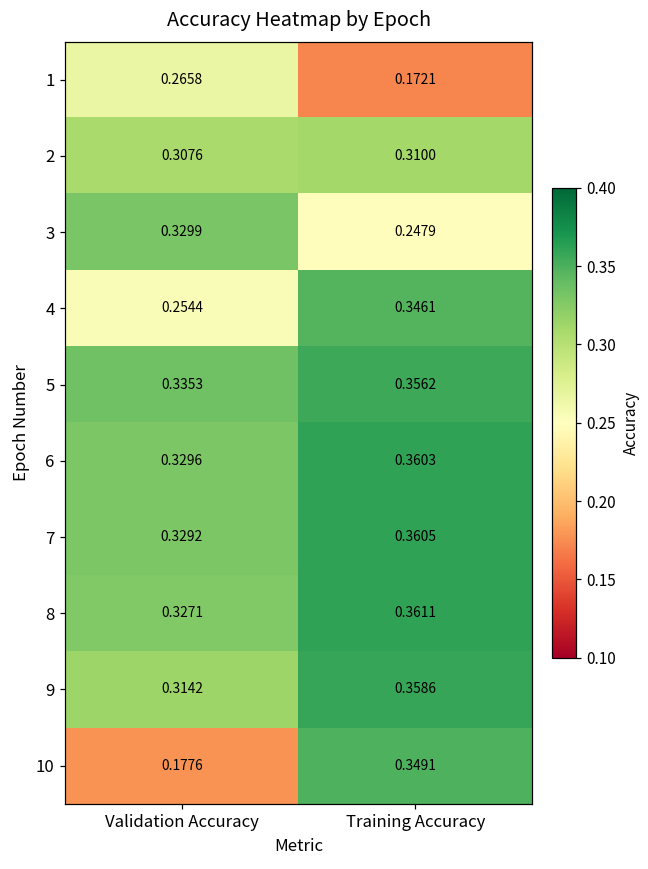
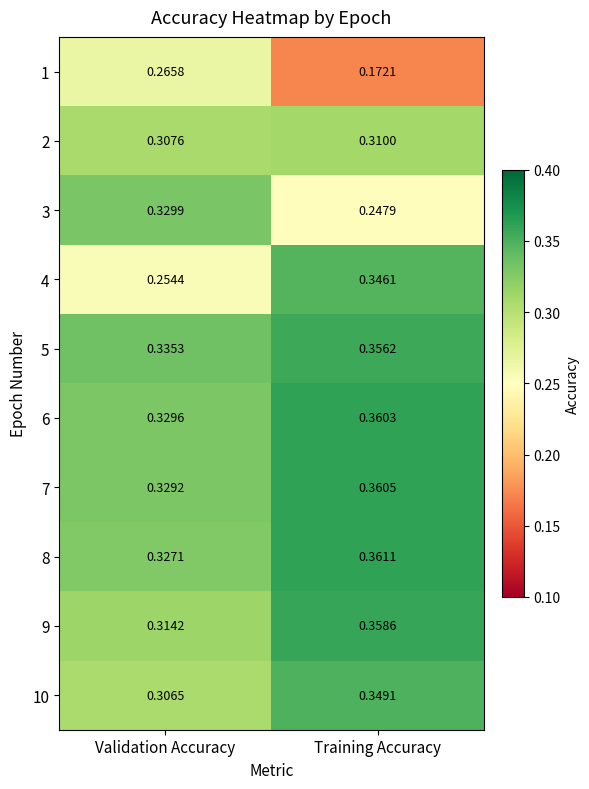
10, Validation Accuracy: 0.1776 -> 0.3065
